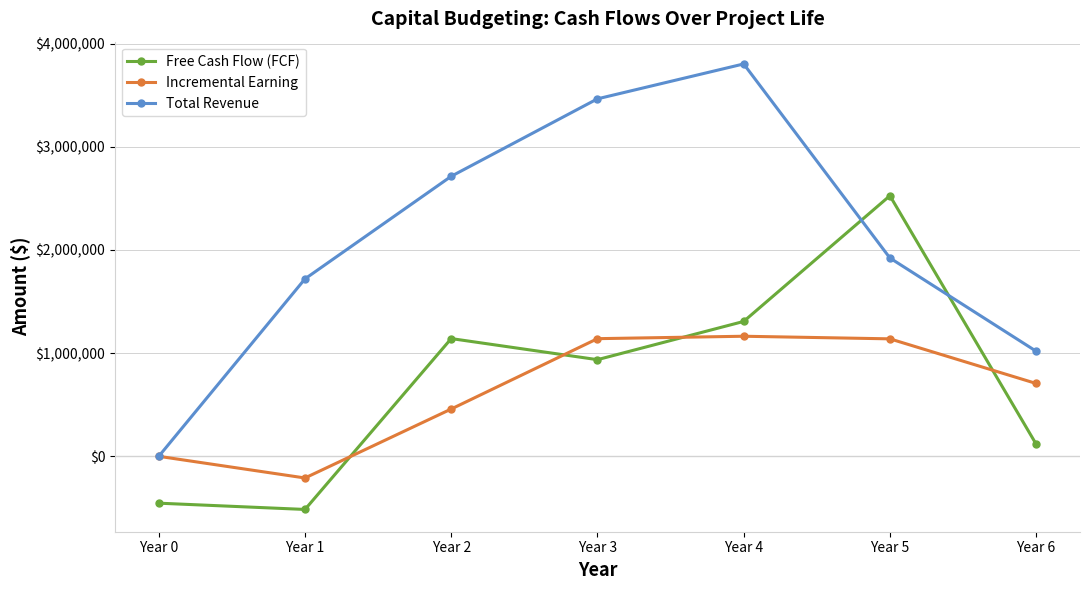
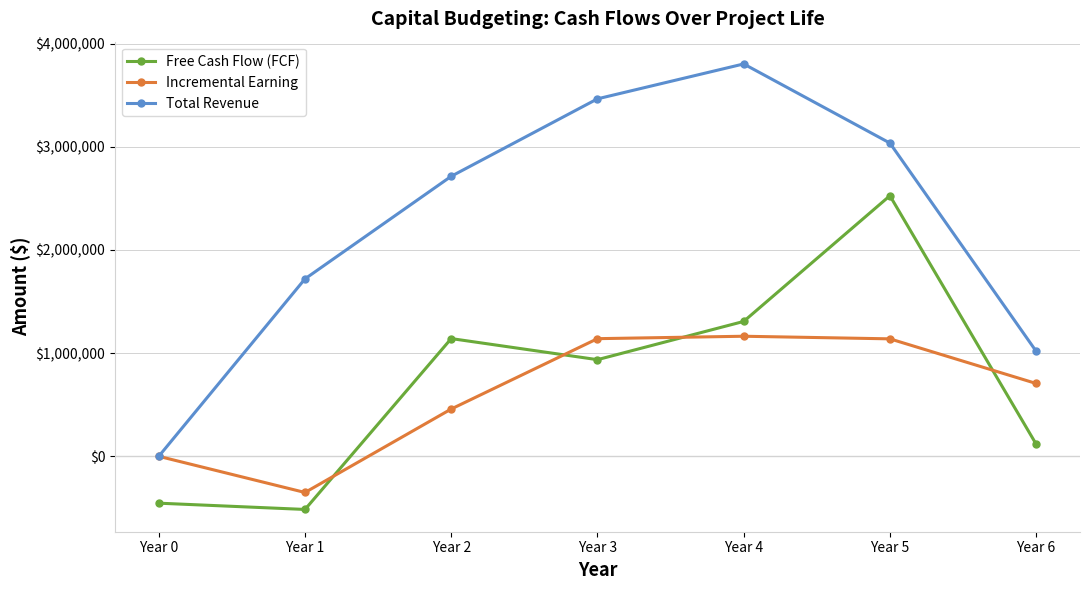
Incremental Earning, Year 1: $-210,000 -> $-350,000
Total Revenue, Year 5: $1,920,000 -> $3,040,000
